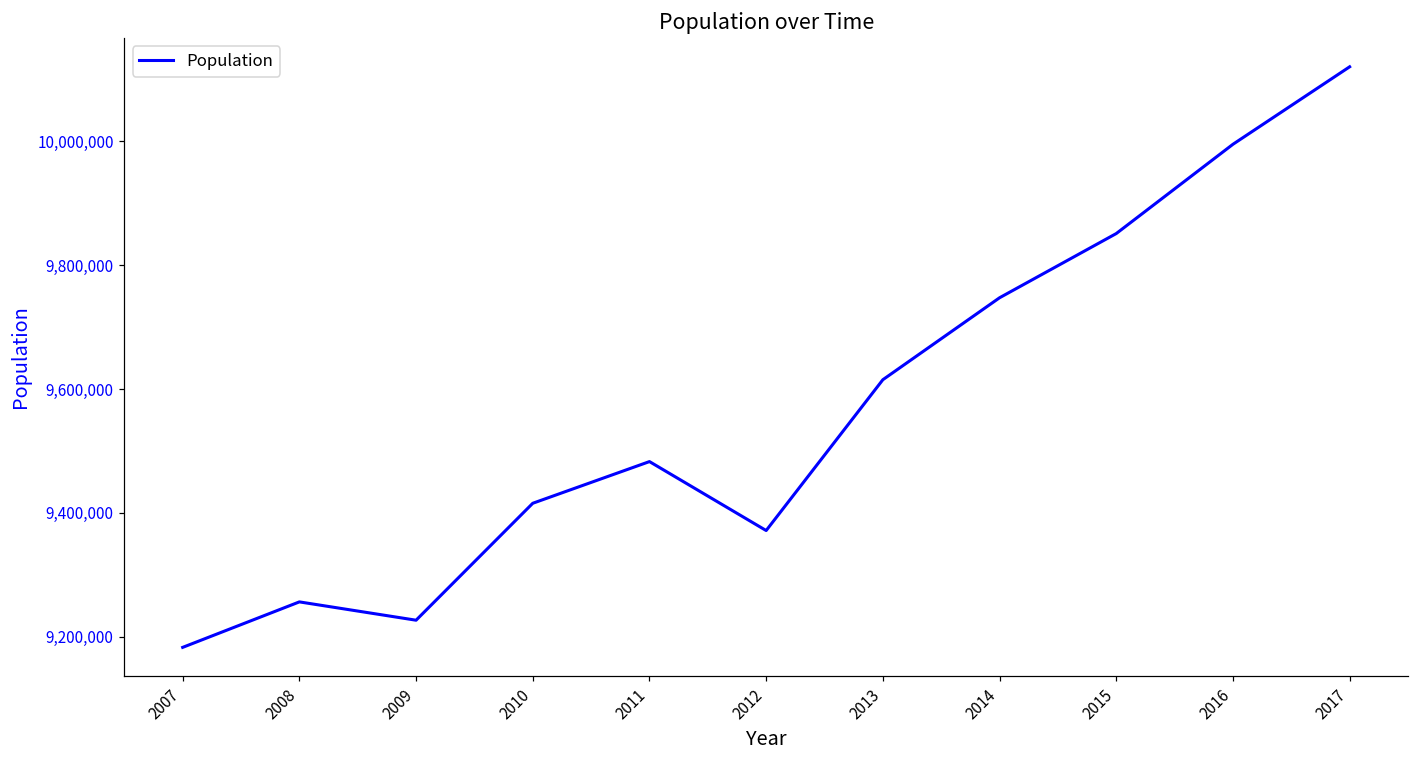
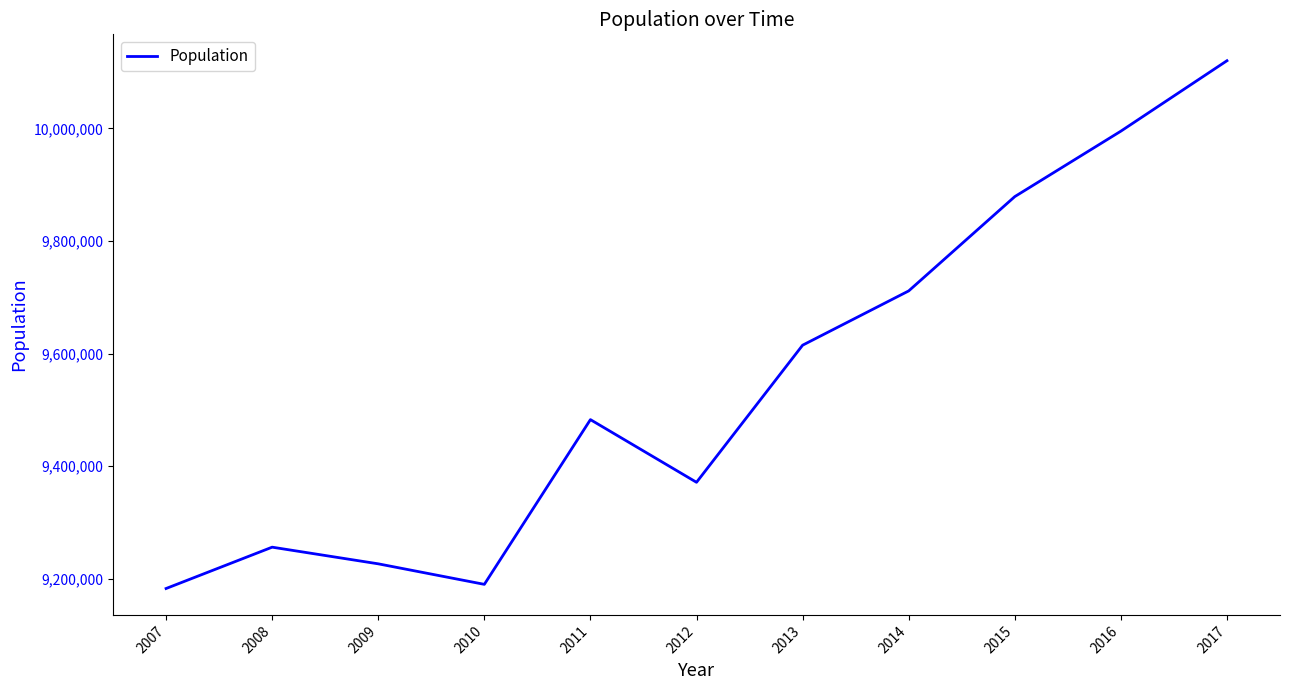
2010: 9,420,000 -> 9,190,000
2014: 9,750,000 -> 9,710,000
2015: 9,850,000 -> 9,880,000
